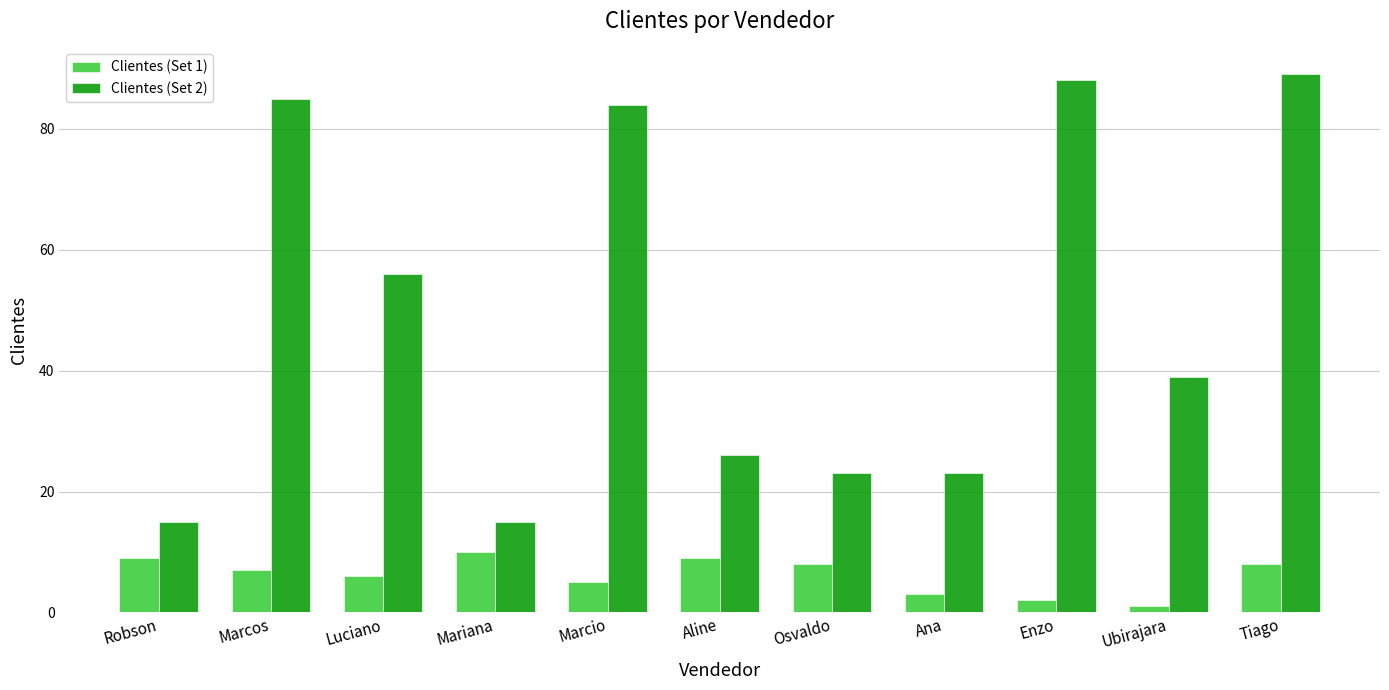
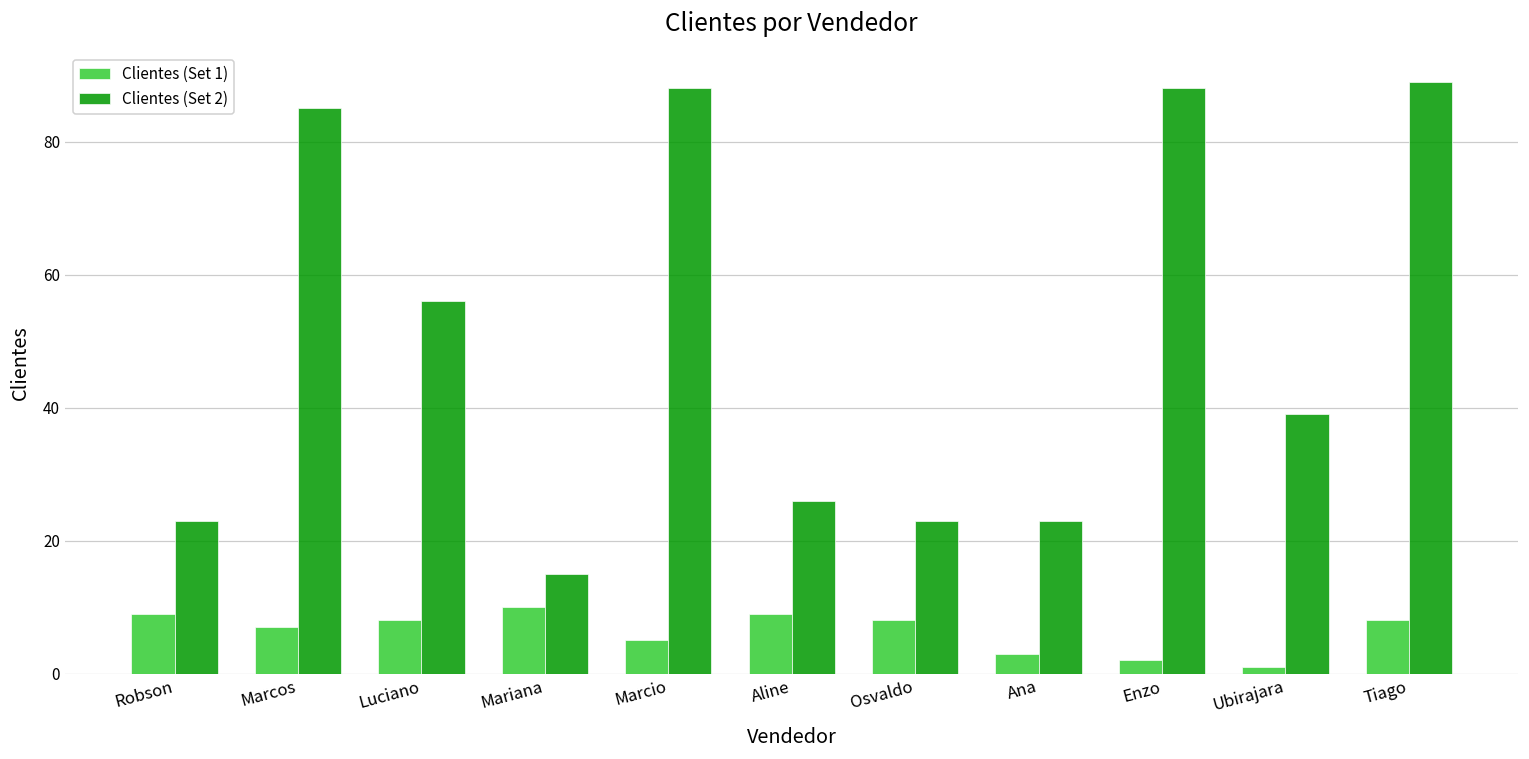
Clientes (Set 2), Robson: 15 -> 23
Clientes (Set 1), Luciano: 6 -> 8
Clientes (Set 2), Marcio: 84 -> 88
